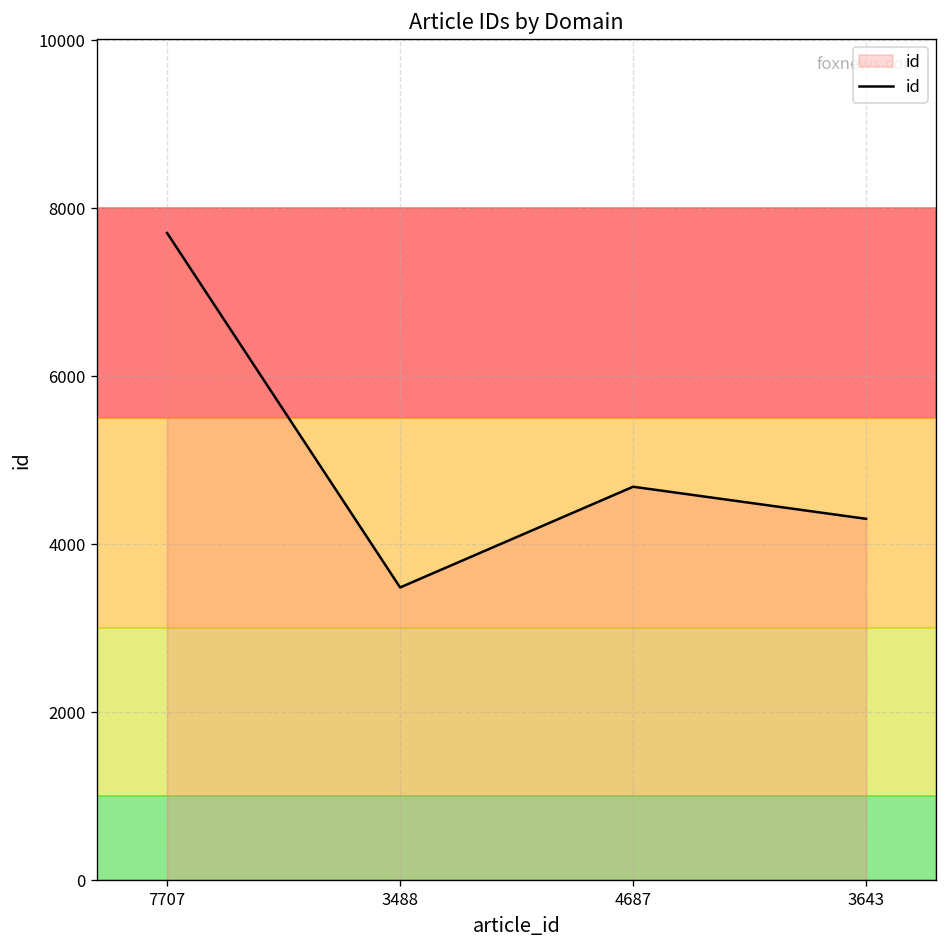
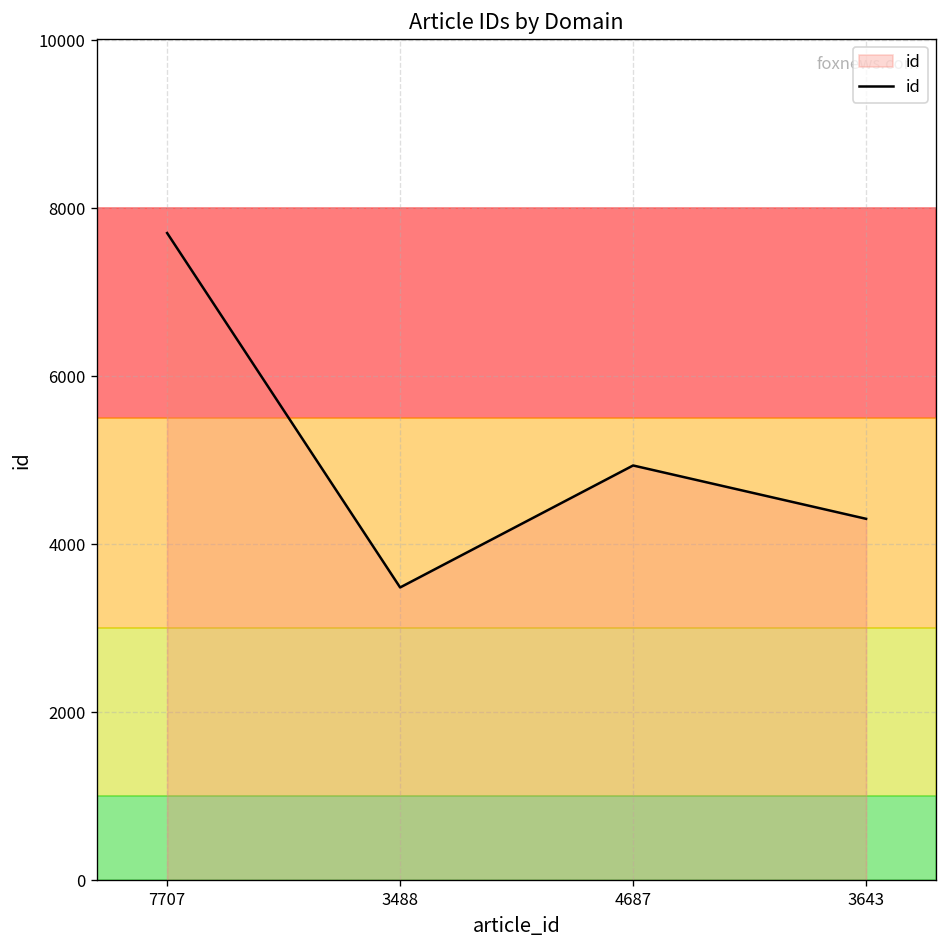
4687: 4700 -> 4900
